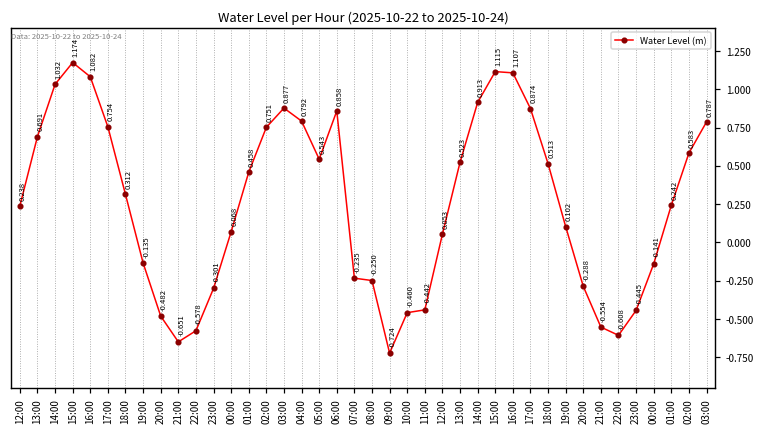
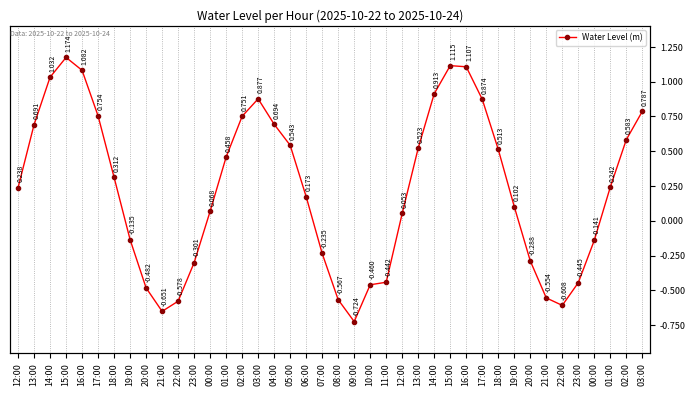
04:00: 0.792 -> 0.694
06:00: 0.858 -> 0.173
08:00: -0.250 -> -0.567
